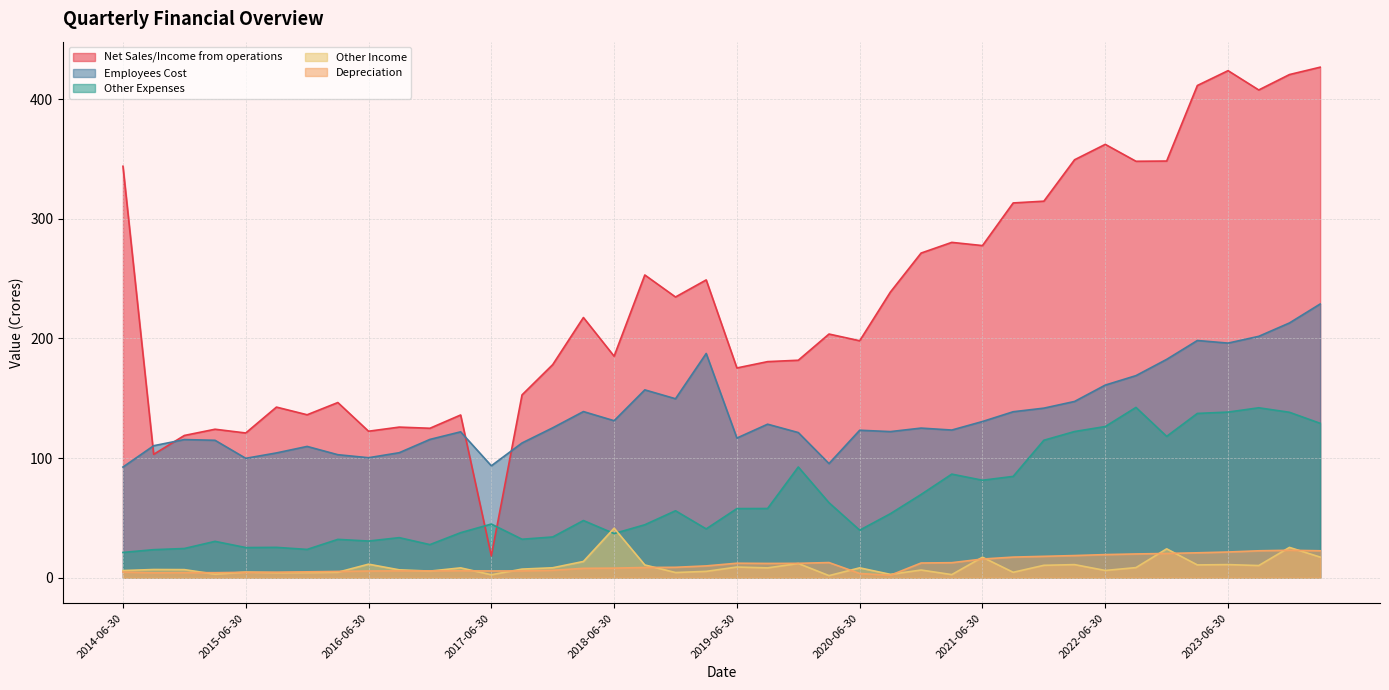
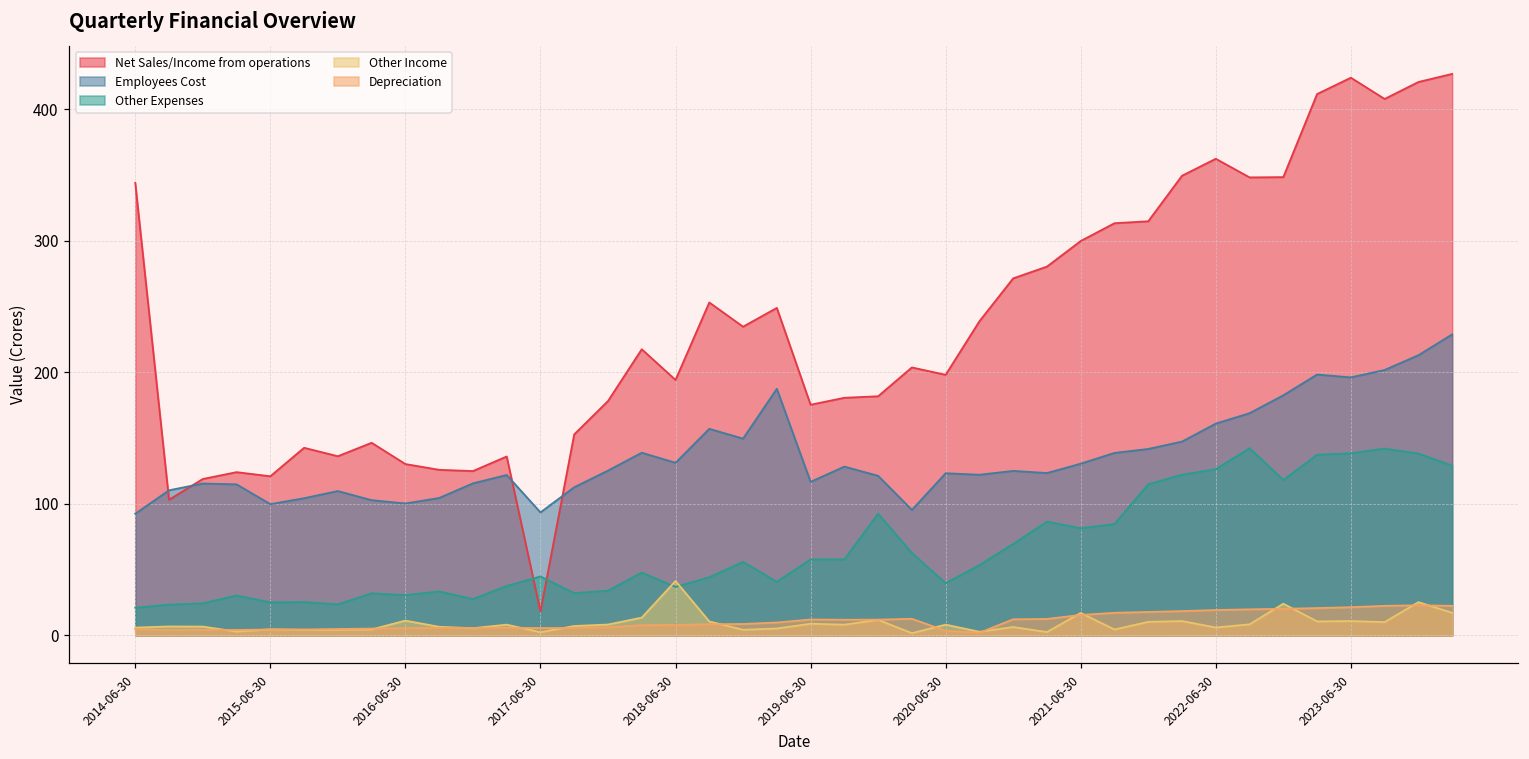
Net Sales/Income from operations, 2016-06-30: 122 -> 130
Net Sales/Income from operations, 2018-06-30: 185 -> 194
Net Sales/Income from operations, 2021-06-30: 278 -> 300
